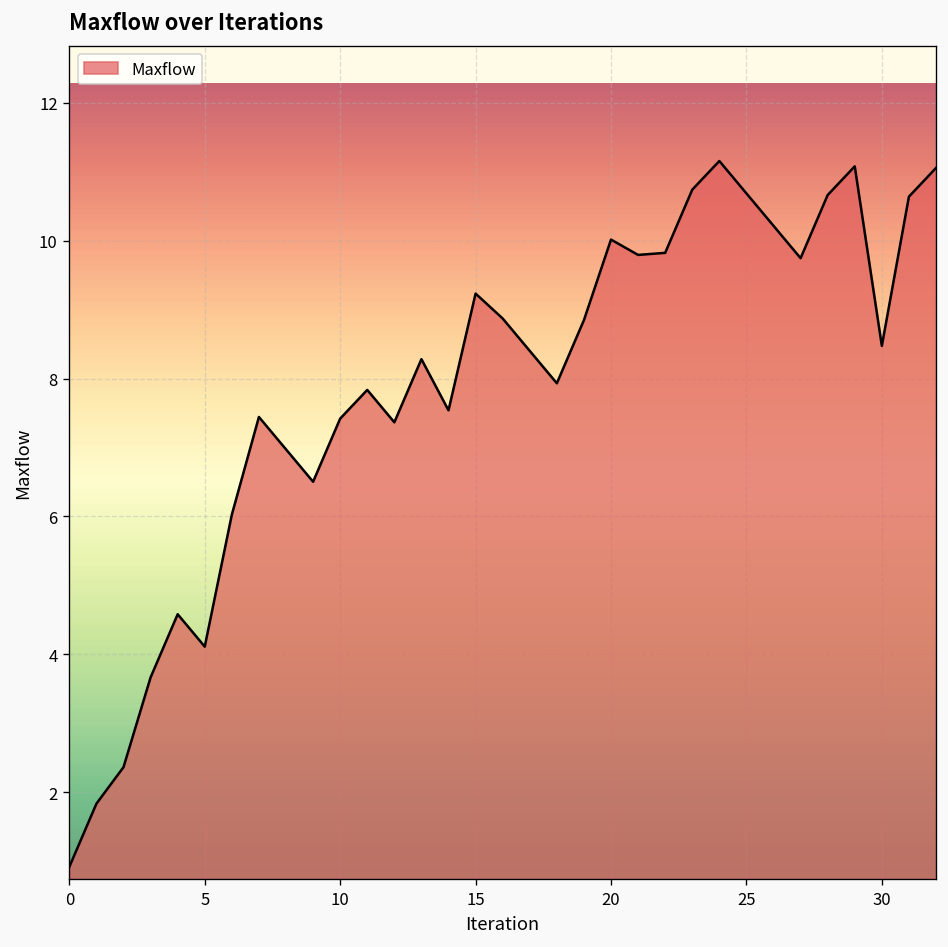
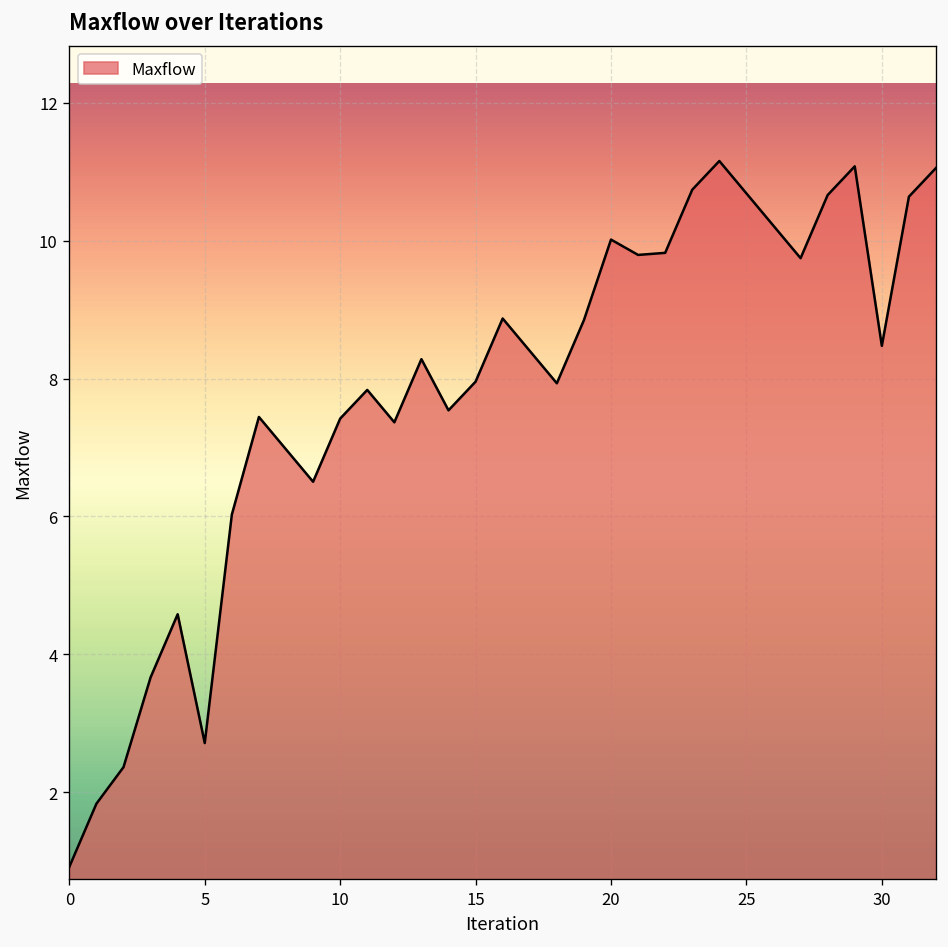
5: 4.1 -> 2.7
15: 9.2 -> 8.0
